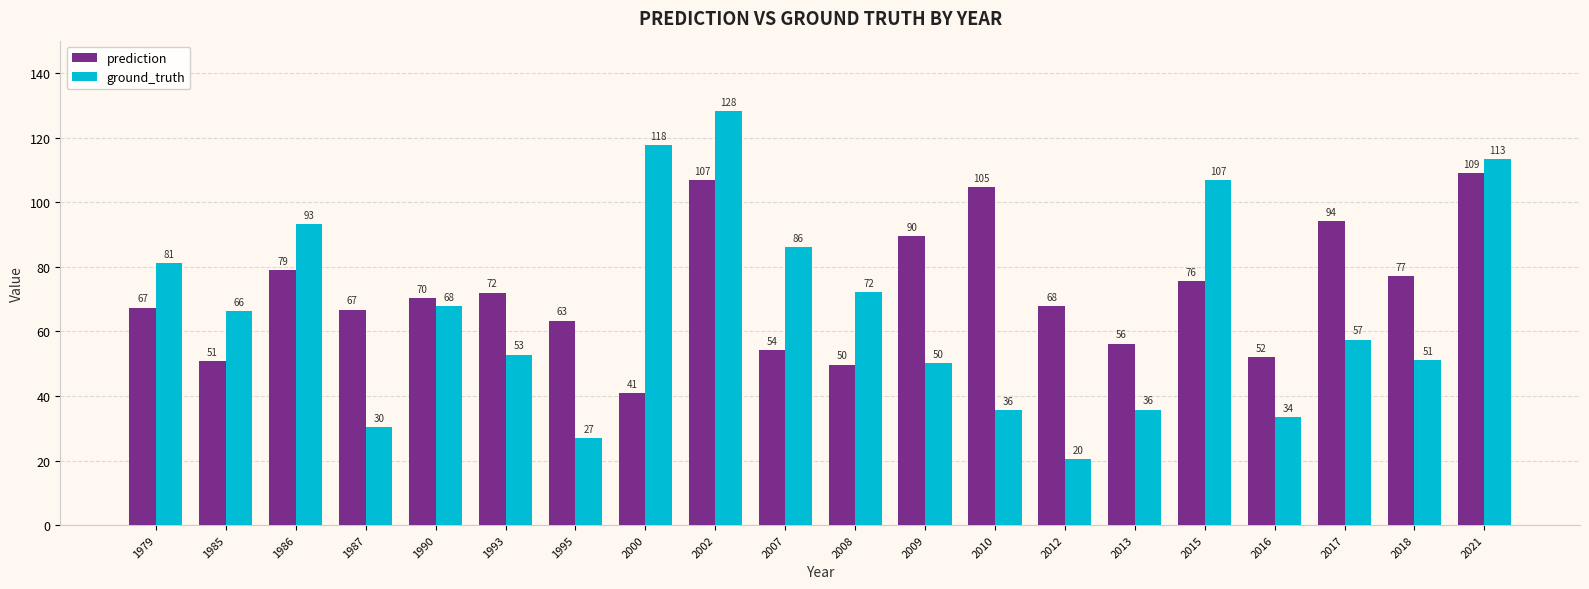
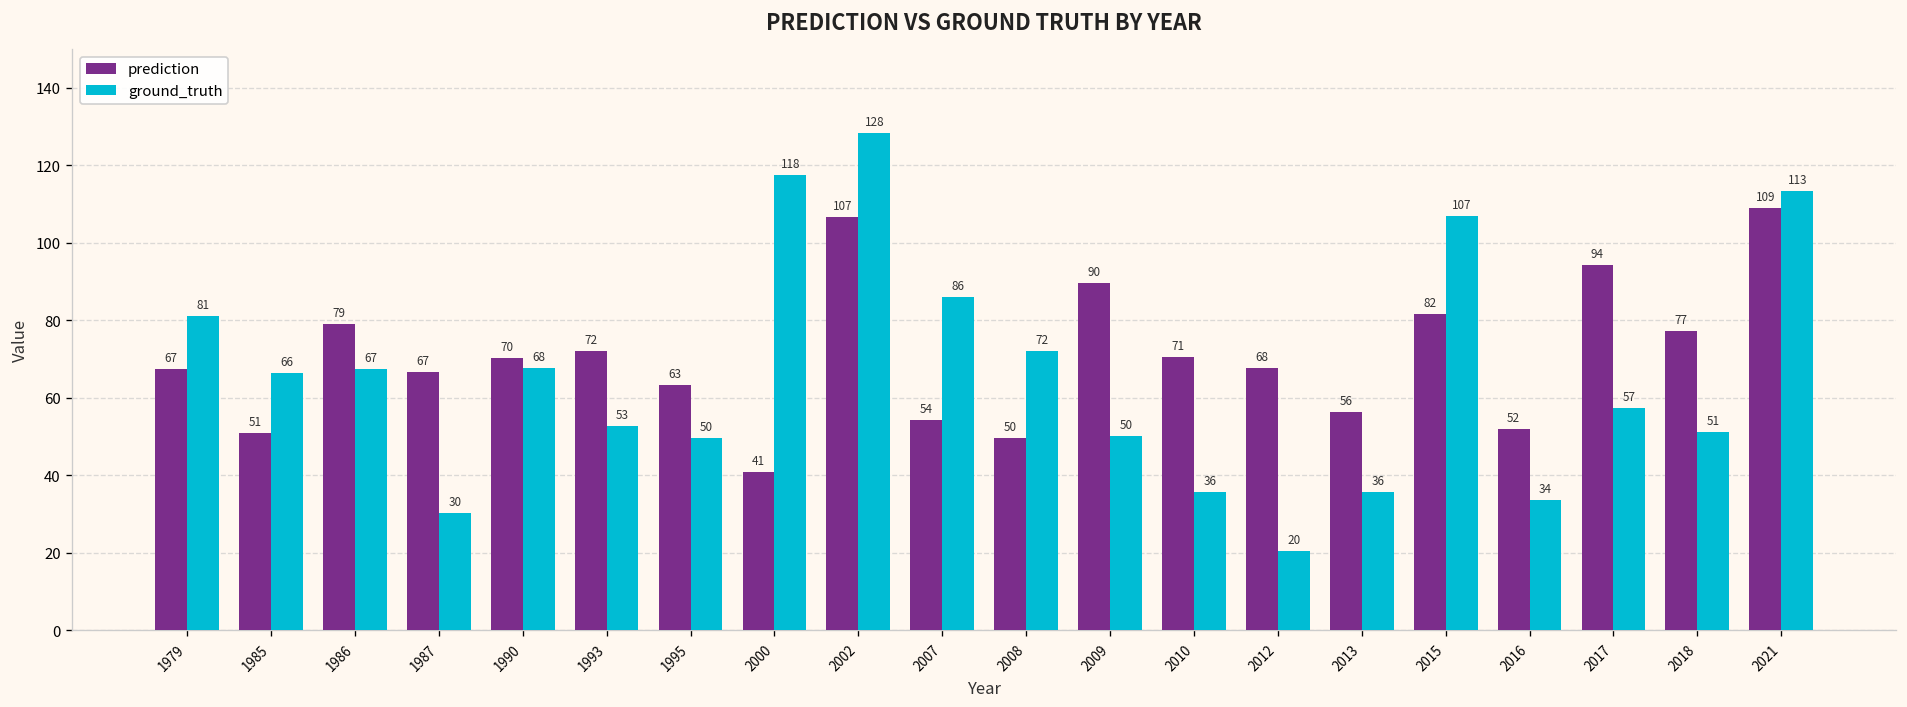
ground_truth, 1986: 93 -> 67
ground_truth, 1995: 27 -> 50
prediction, 2010: 105 -> 71
prediction, 2015: 76 -> 82
